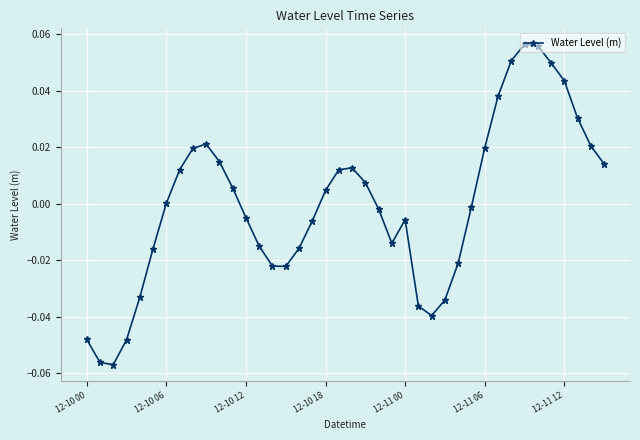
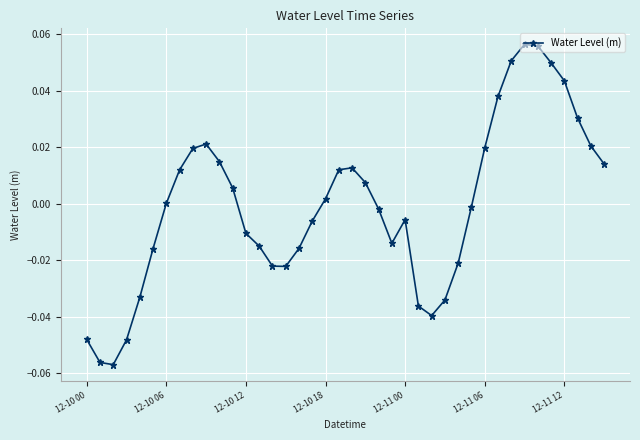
12-10 12: -0.005 -> -0.011
12-10 18: 0.005 -> 0.002
